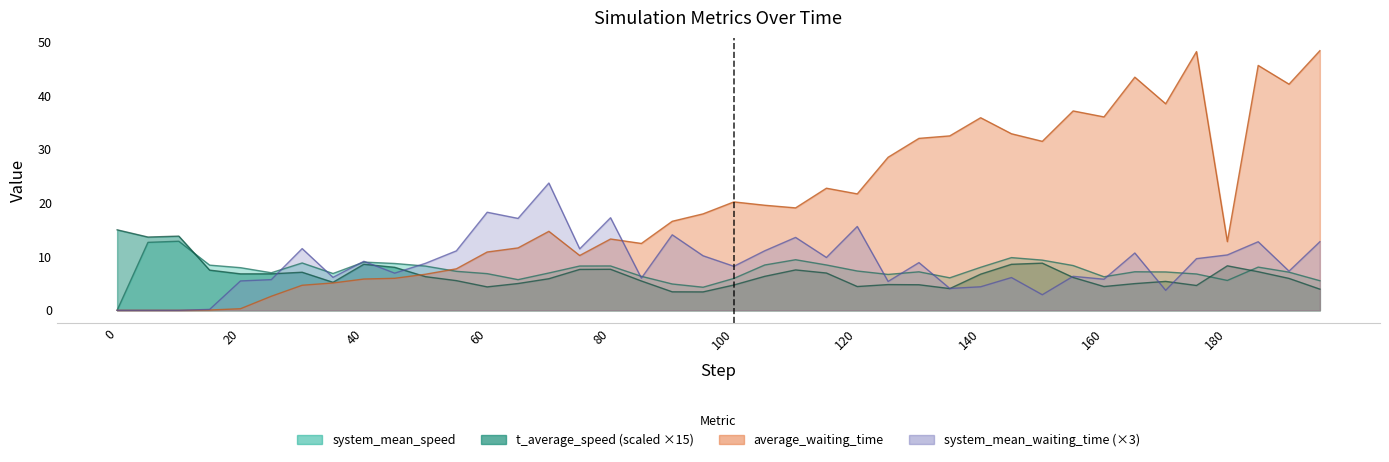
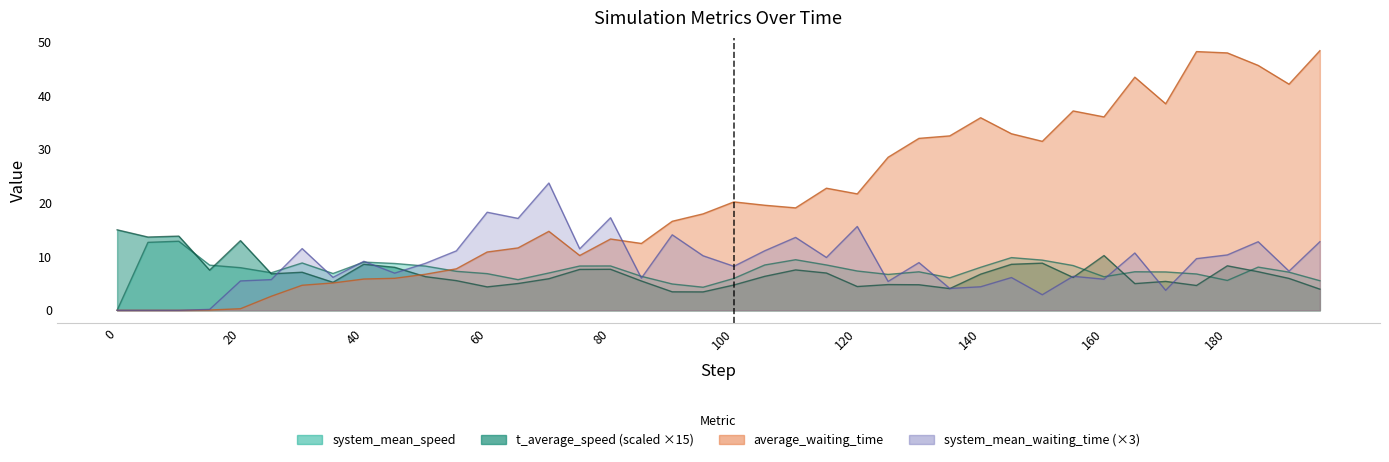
t_average_speed (scaled ×15), 20: 7 -> 13
t_average_speed (scaled ×15), 160: 4 -> 10
average_waiting_time, 180: 13 -> 48
